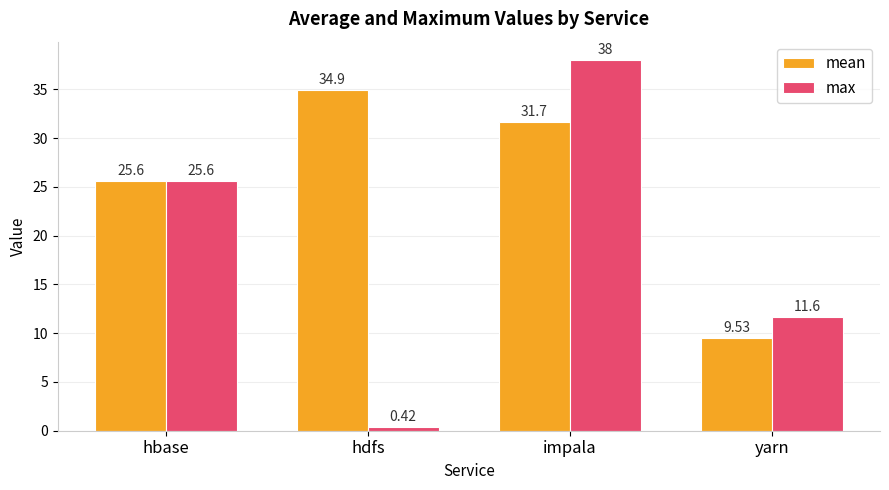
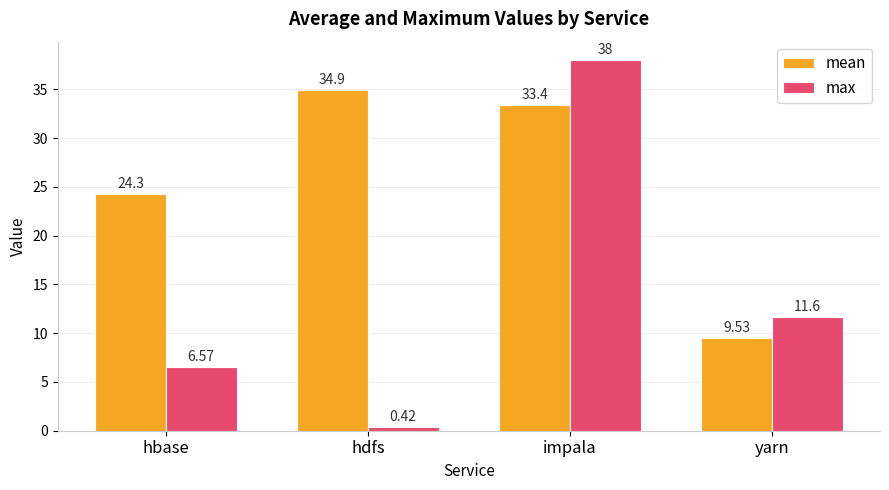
mean, hbase: 25.6 -> 24.3
max, hbase: 25.6 -> 6.57
mean, impala: 31.7 -> 33.4
